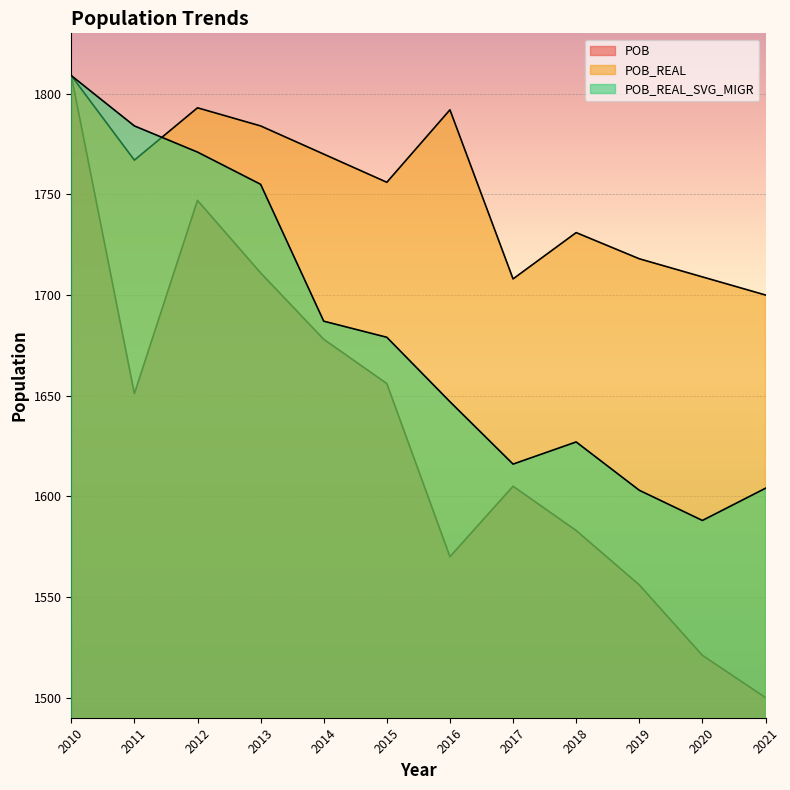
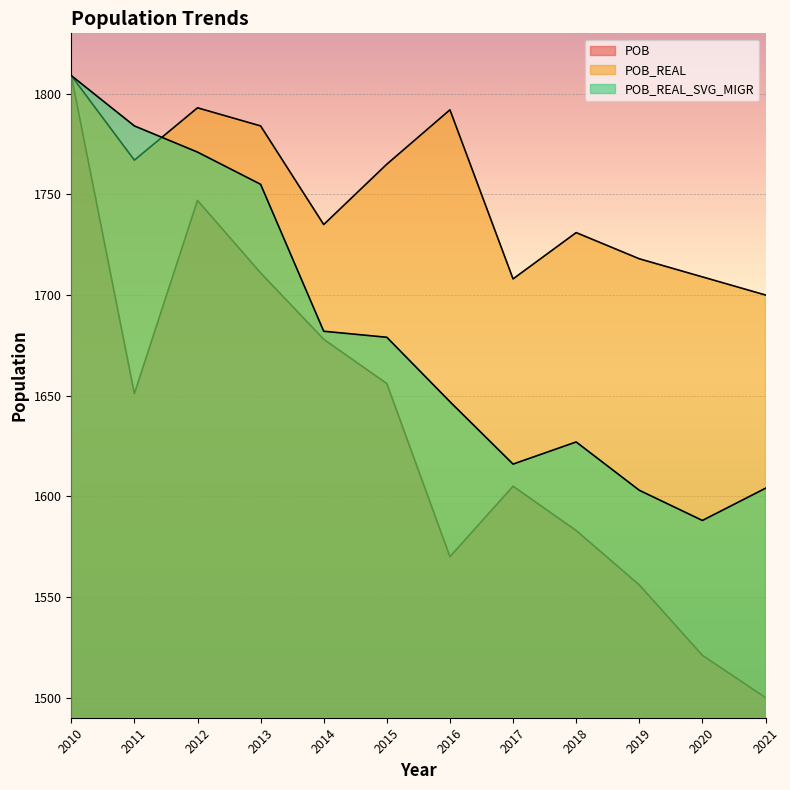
POB_REAL, 2014: 1770 -> 1735
POB_REAL_SVG_MIGR, 2014: 1687 -> 1682
POB_REAL, 2015: 1756 -> 1765
